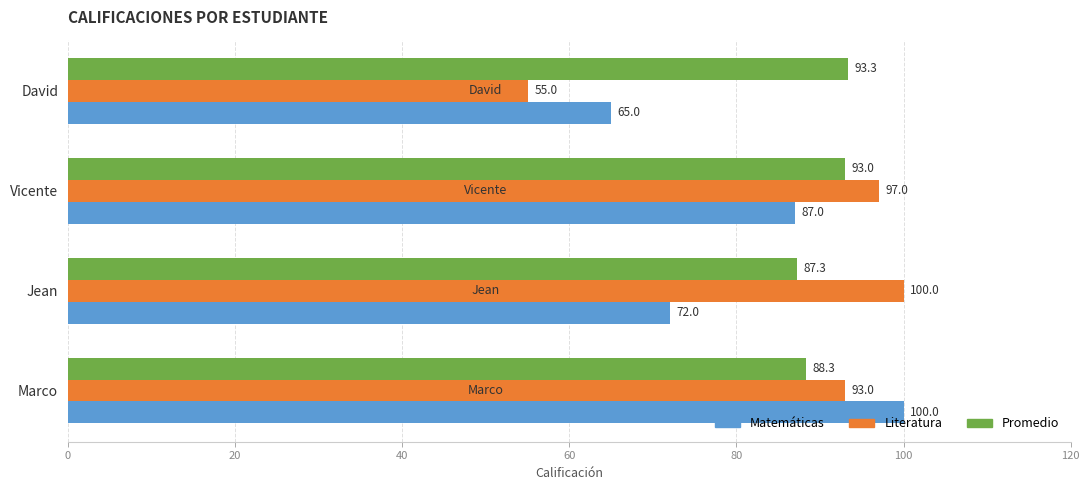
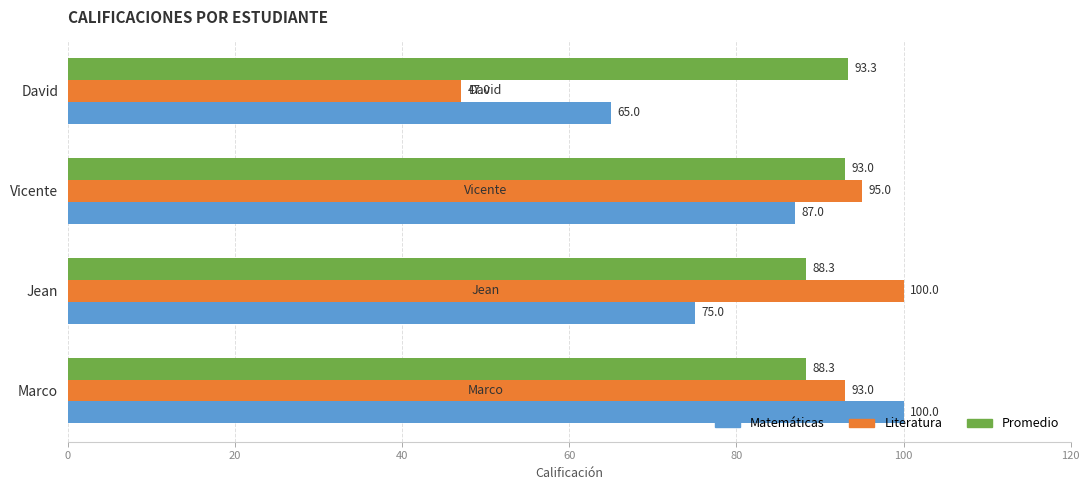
Literatura, David: 55.0 -> 47.0
Literatura, Vicente: 97.0 -> 95.0
Promedio, Jean: 87.3 -> 88.3
Matemáticas, Jean: 72.0 -> 75.0
